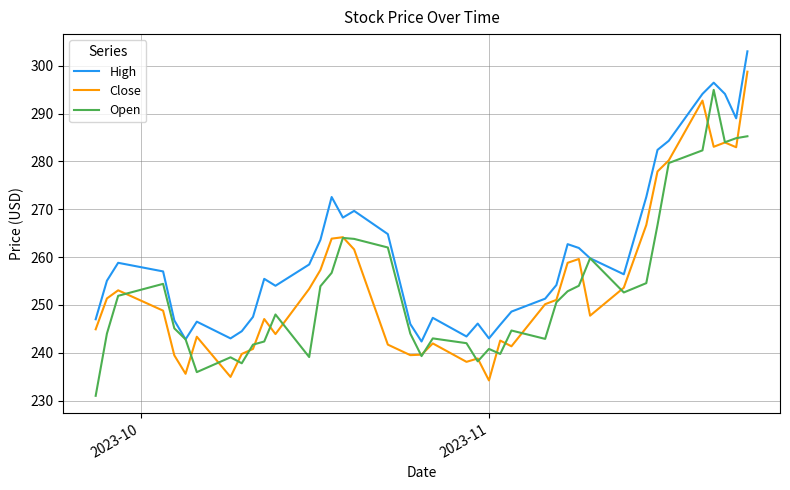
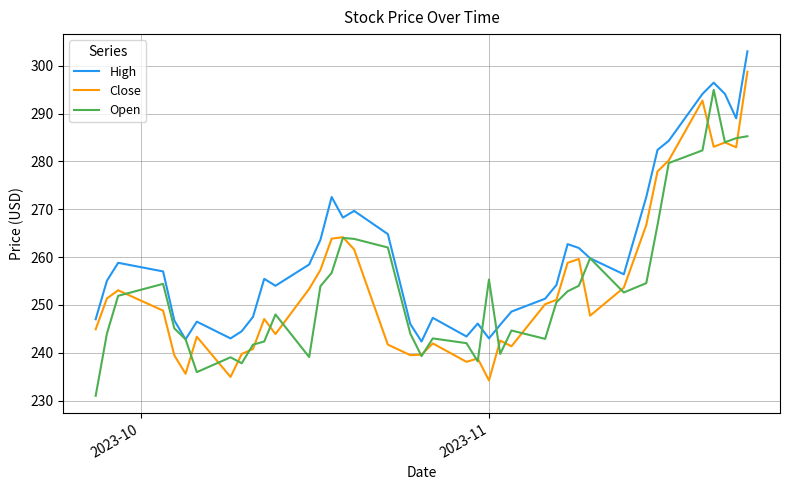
Open, 2023-11: 241 -> 255
